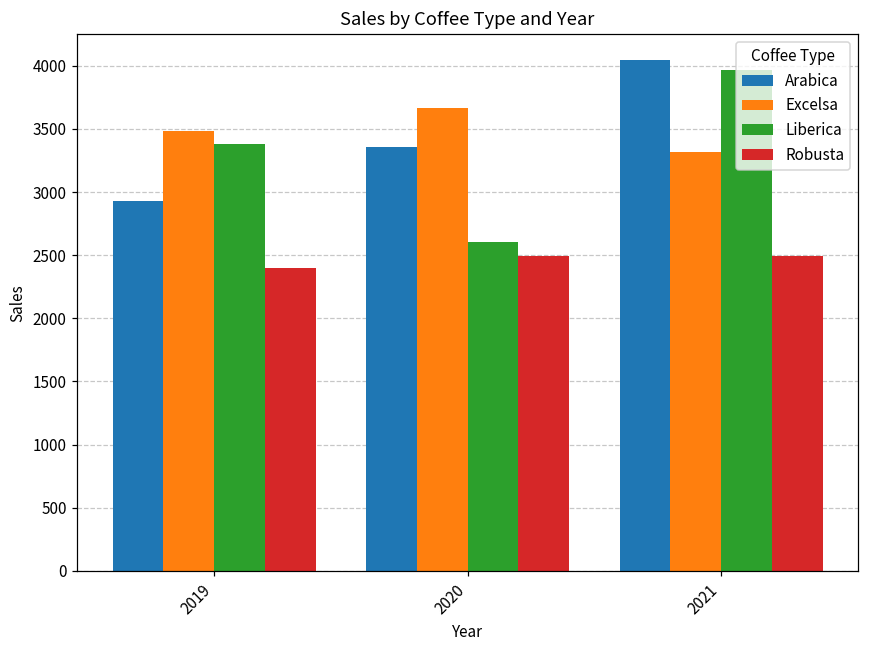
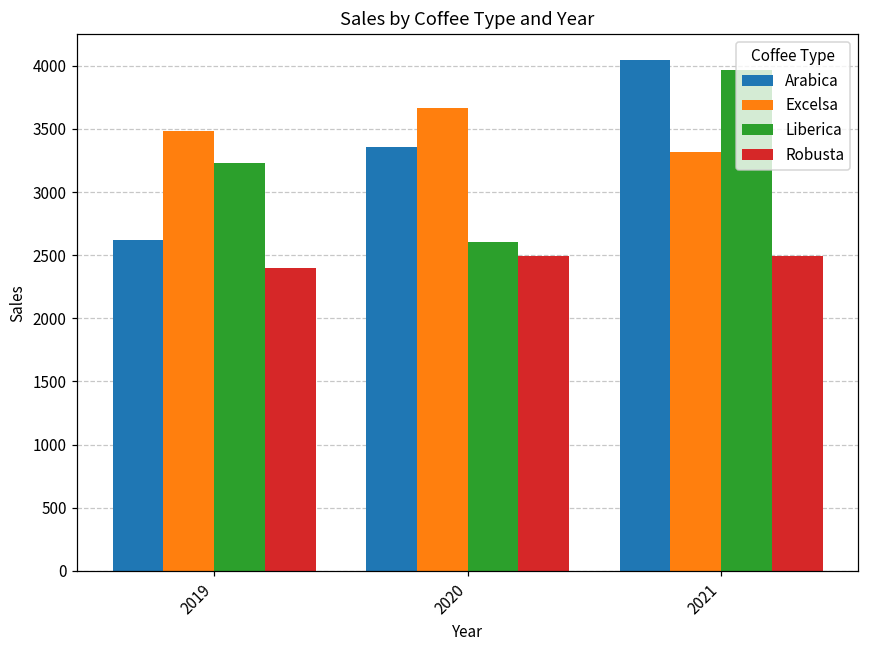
Arabica, 2019: 2930 -> 2620
Liberica, 2019: 3380 -> 3230
